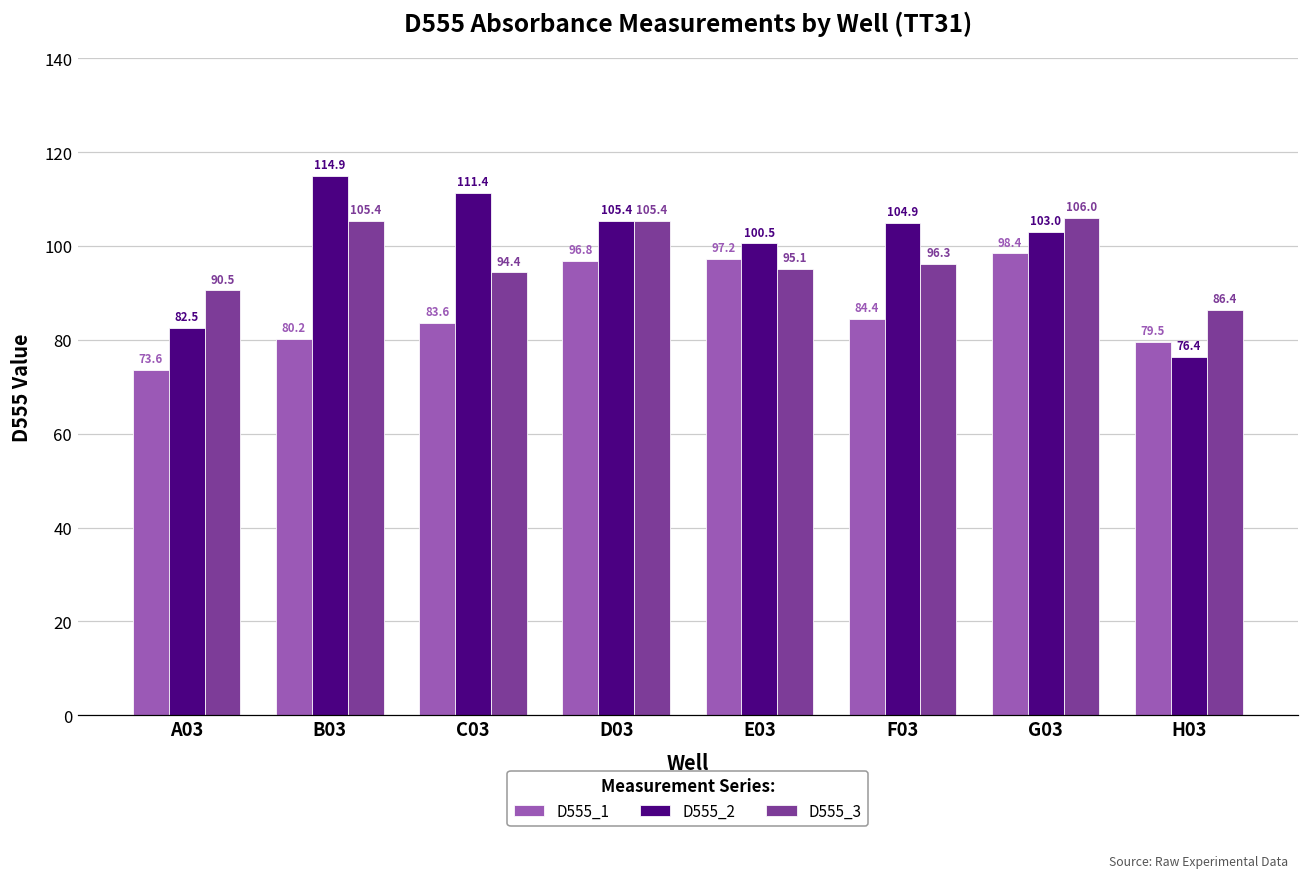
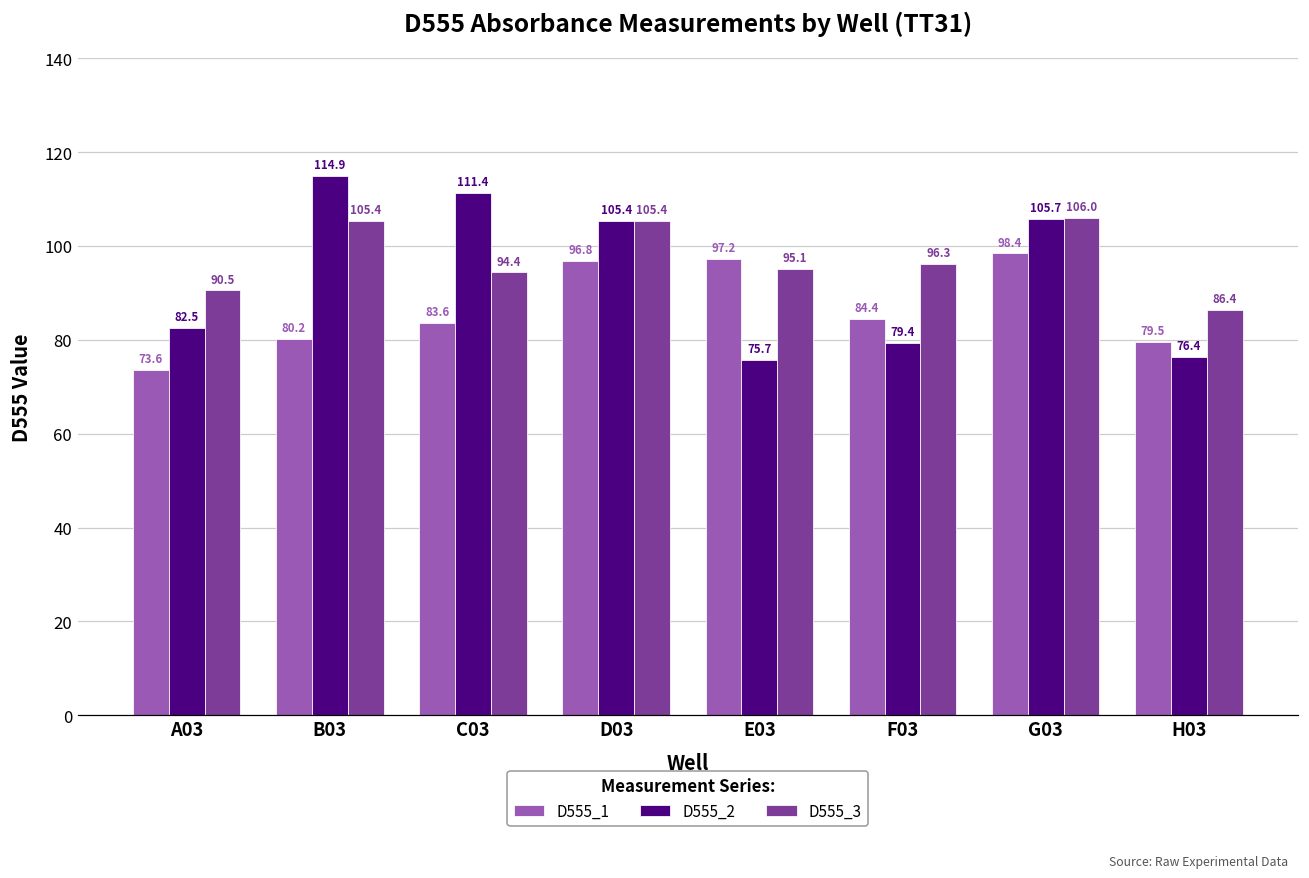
D555_2, E03: 100.5 -> 75.7
D555_2, F03: 104.9 -> 79.4
D555_2, G03: 103.0 -> 105.7
